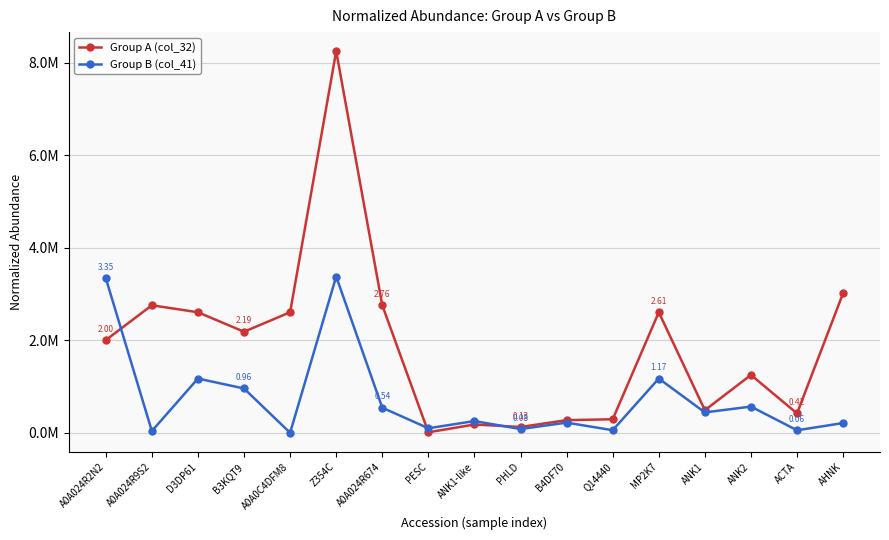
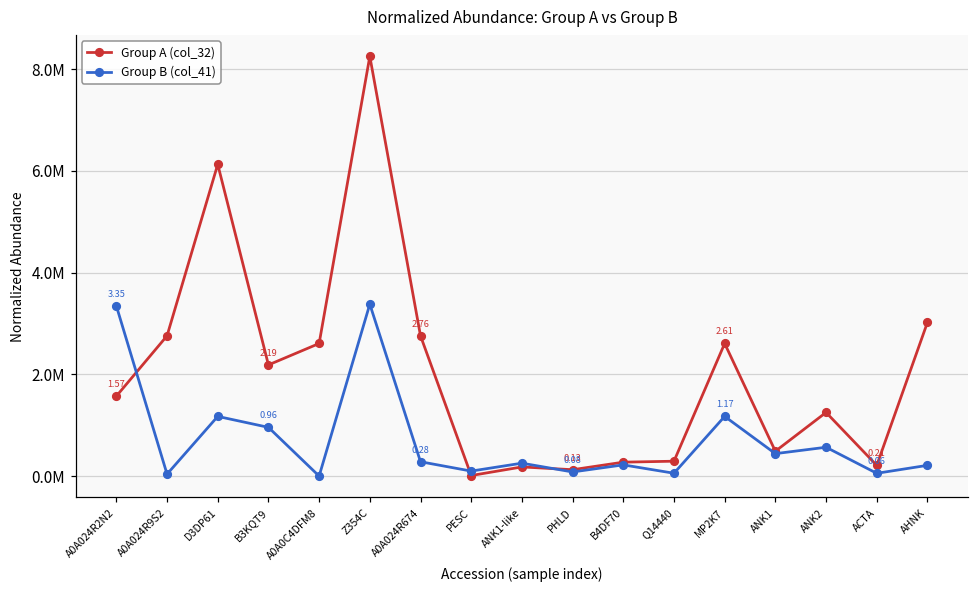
Group A (col_32), A0A024R2N2: 2.00 -> 1.57
Group A (col_32), D3DP61: 2600000 -> 6100000
Group B (col_41), A0A024R674: 0.54 -> 0.28
Group A (col_32), ACTA: 0.42 -> 0.21
